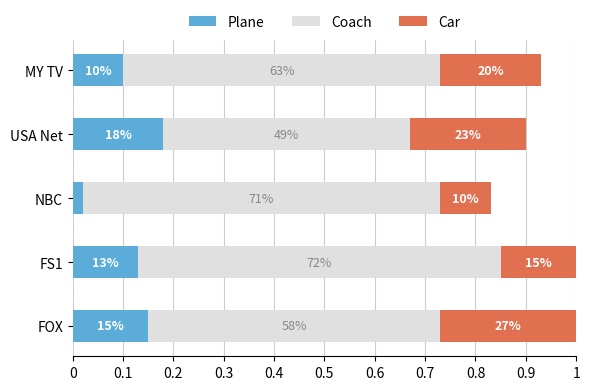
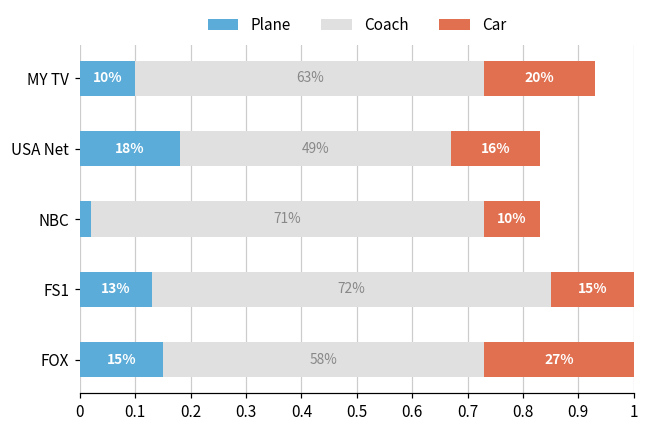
Car, USA Net: 23% -> 16%
